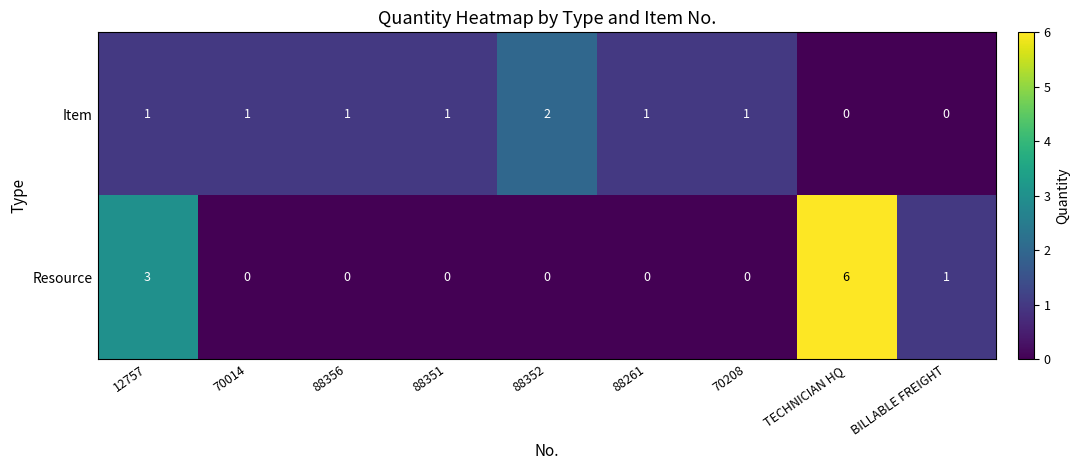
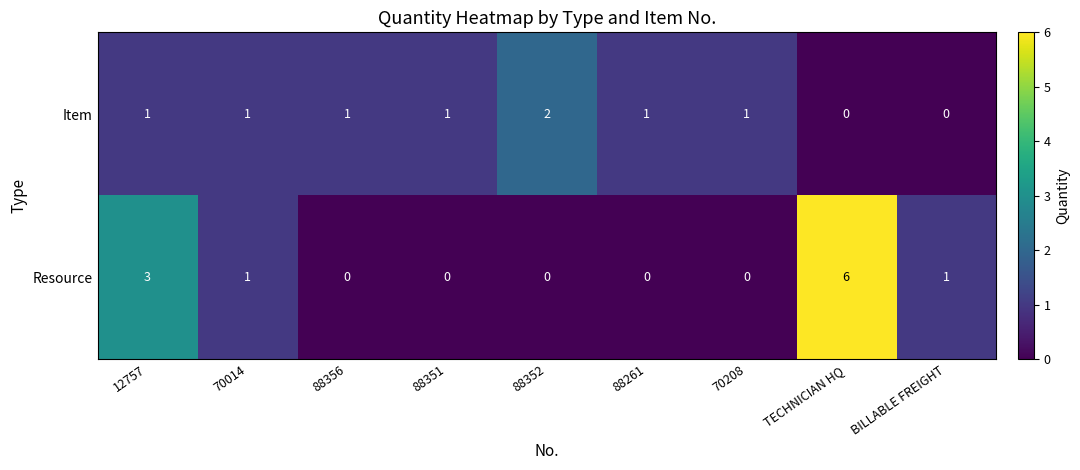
Resource, 70014: 0 -> 1
